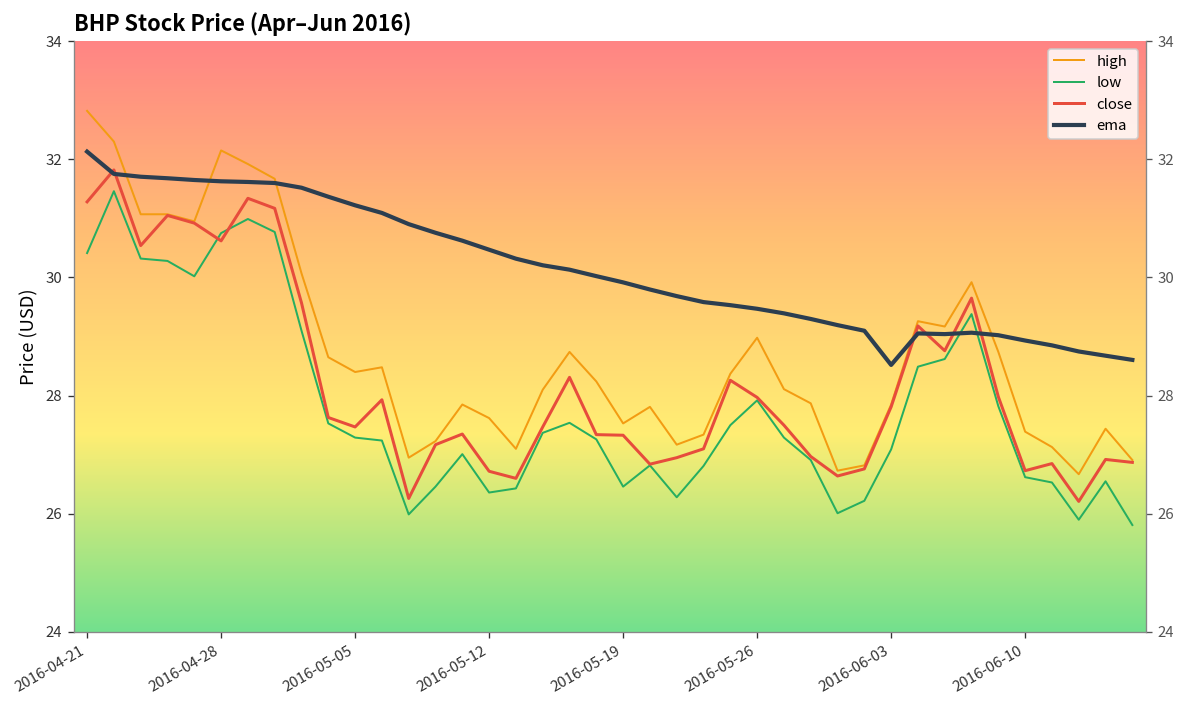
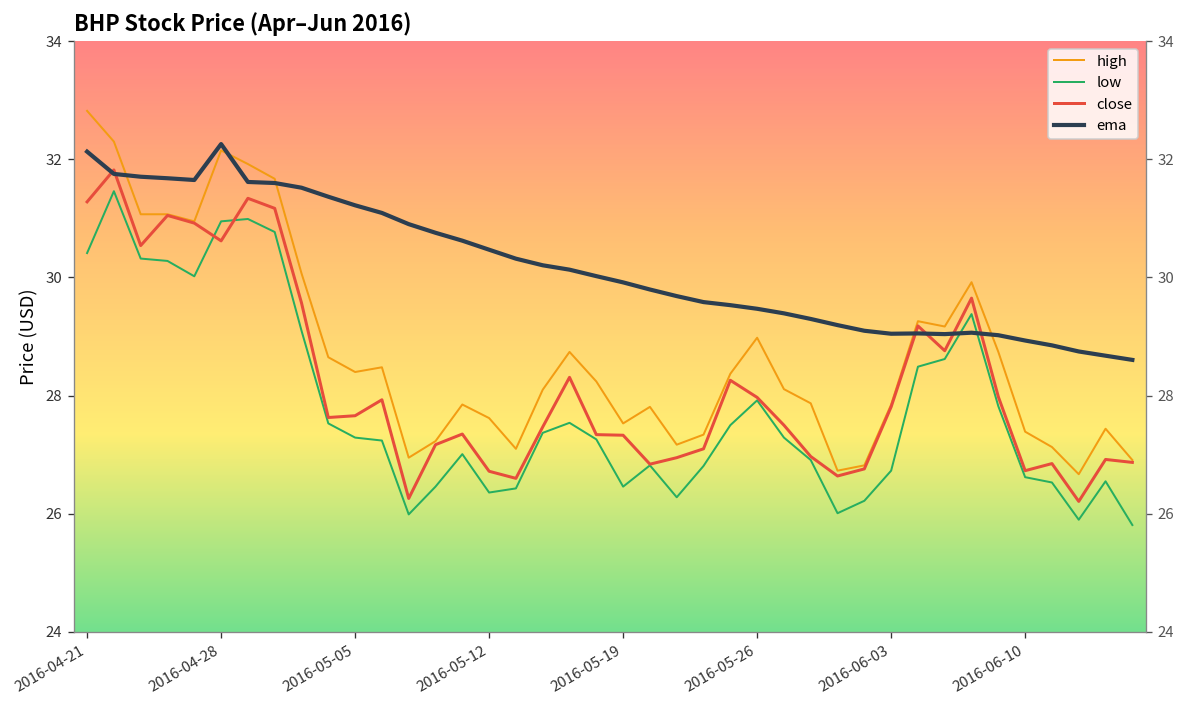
low, 2016-04-28: 30.8 -> 31.0
ema, 2016-04-28: 31.6 -> 32.3
close, 2016-05-05: 27.5 -> 27.7
low, 2016-06-03: 27.1 -> 26.7
ema, 2016-06-03: 28.5 -> 29.0
